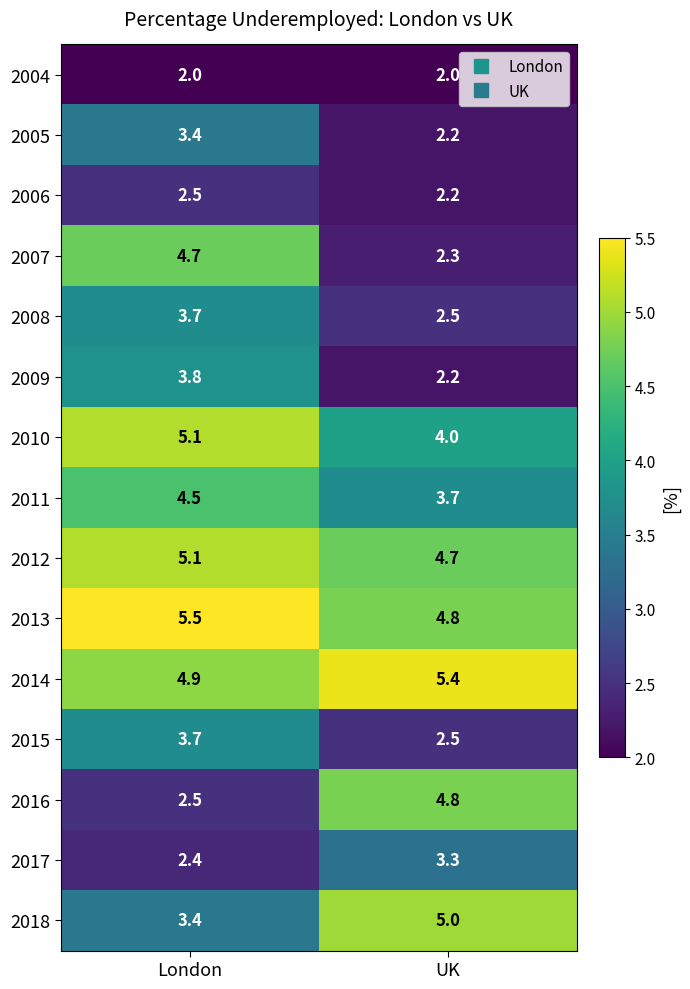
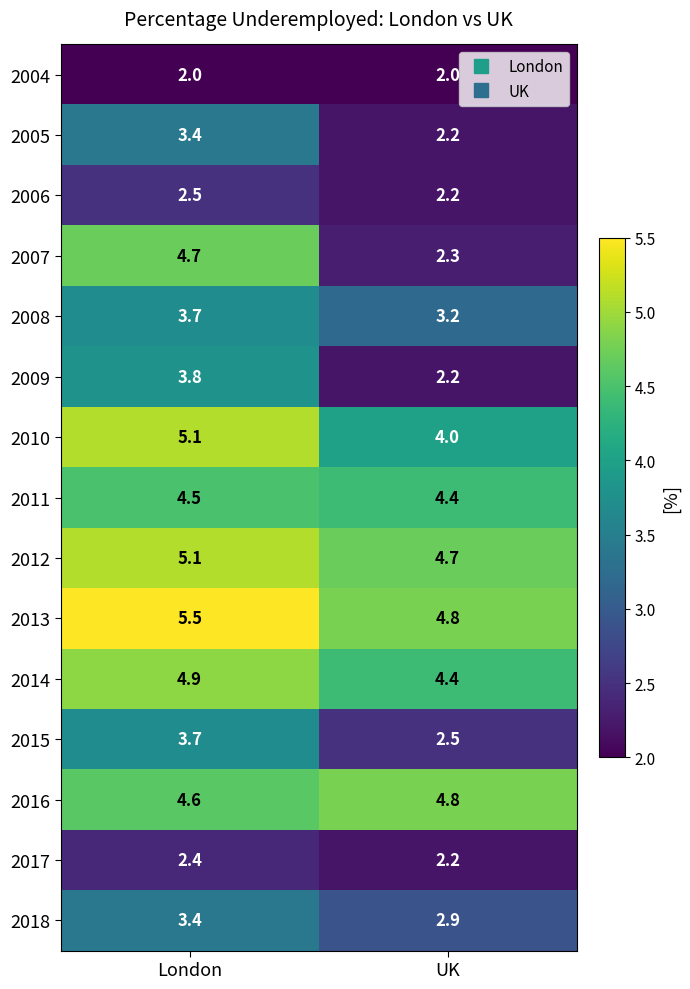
2008, UK: 2.5 -> 3.2
2011, UK: 3.7 -> 4.4
2014, UK: 5.4 -> 4.4
2016, London: 2.5 -> 4.6
2017, UK: 3.3 -> 2.2
2018, UK: 5.0 -> 2.9
